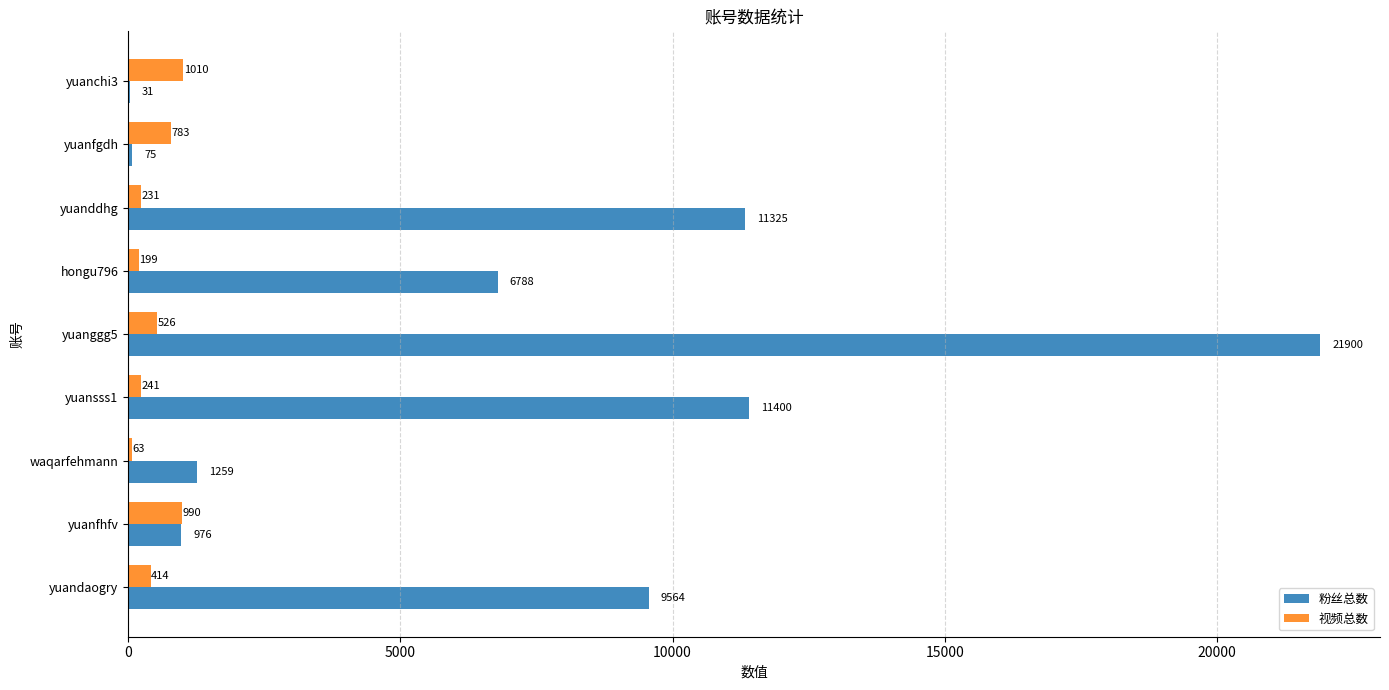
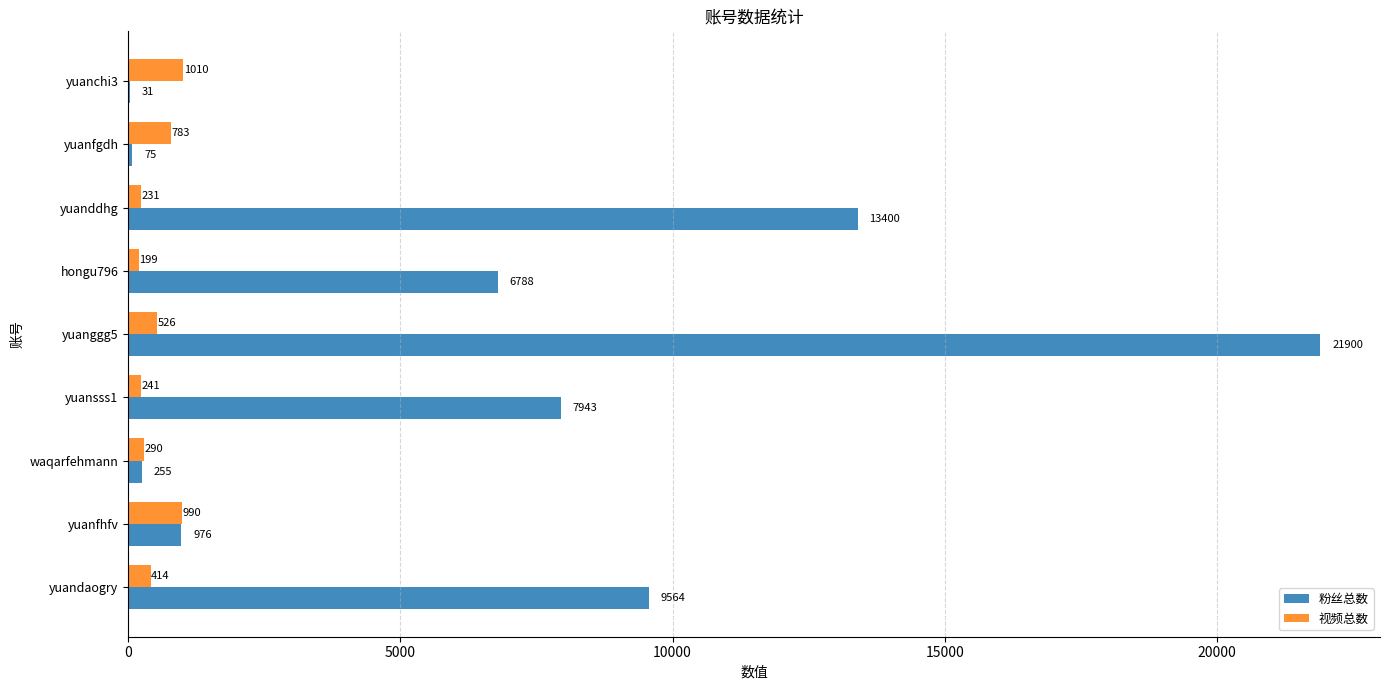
粉丝总数, yuanddhg: 11325 -> 13400
粉丝总数, yuansss1: 11400 -> 7943
视频总数, waqarfehmann: 63 -> 290
粉丝总数, waqarfehmann: 1259 -> 255
